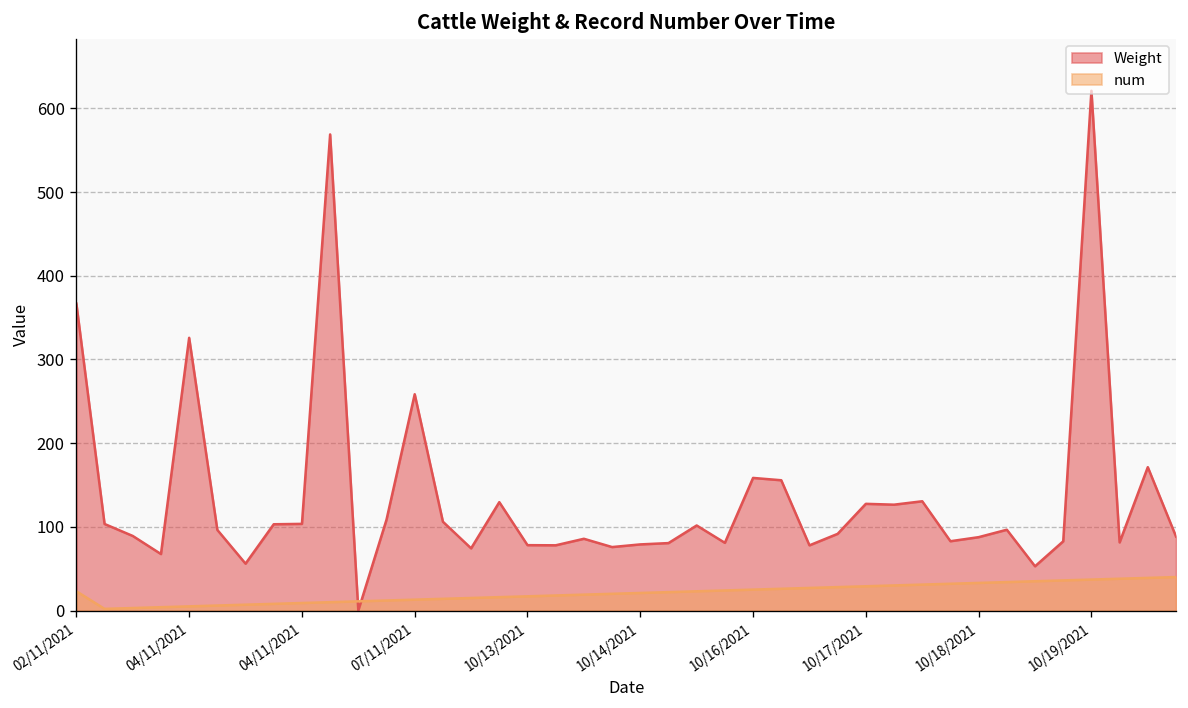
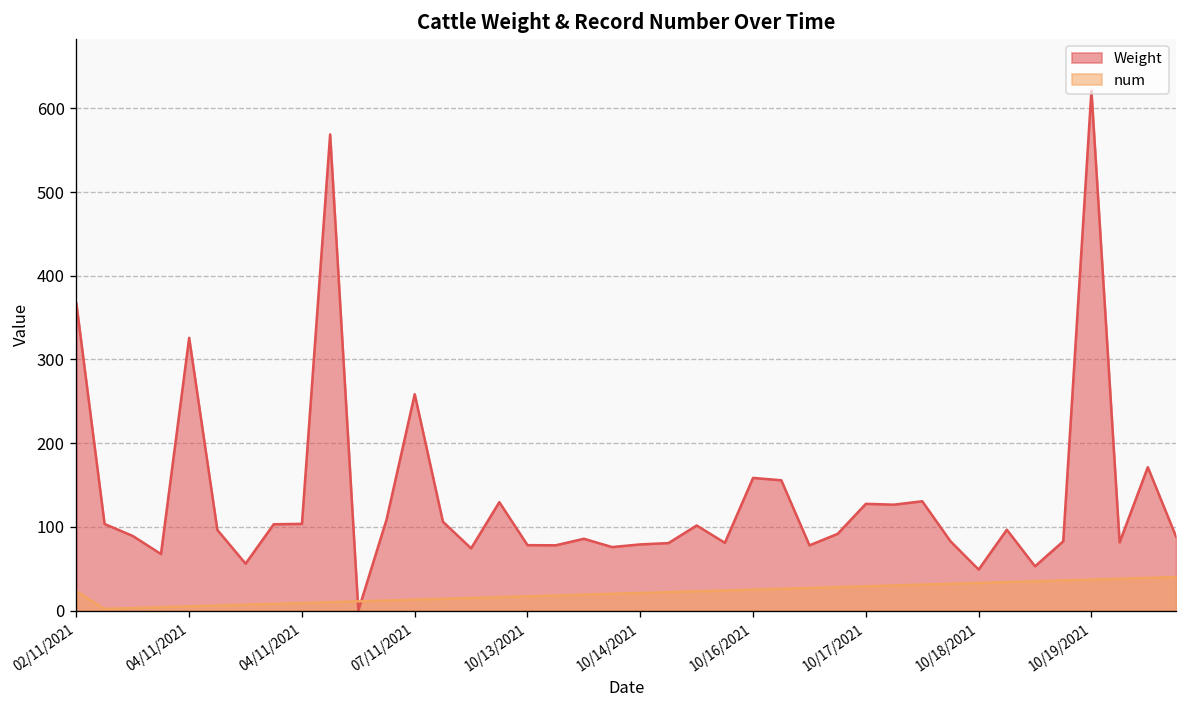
Weight, 10/18/2021: 90 -> 50
